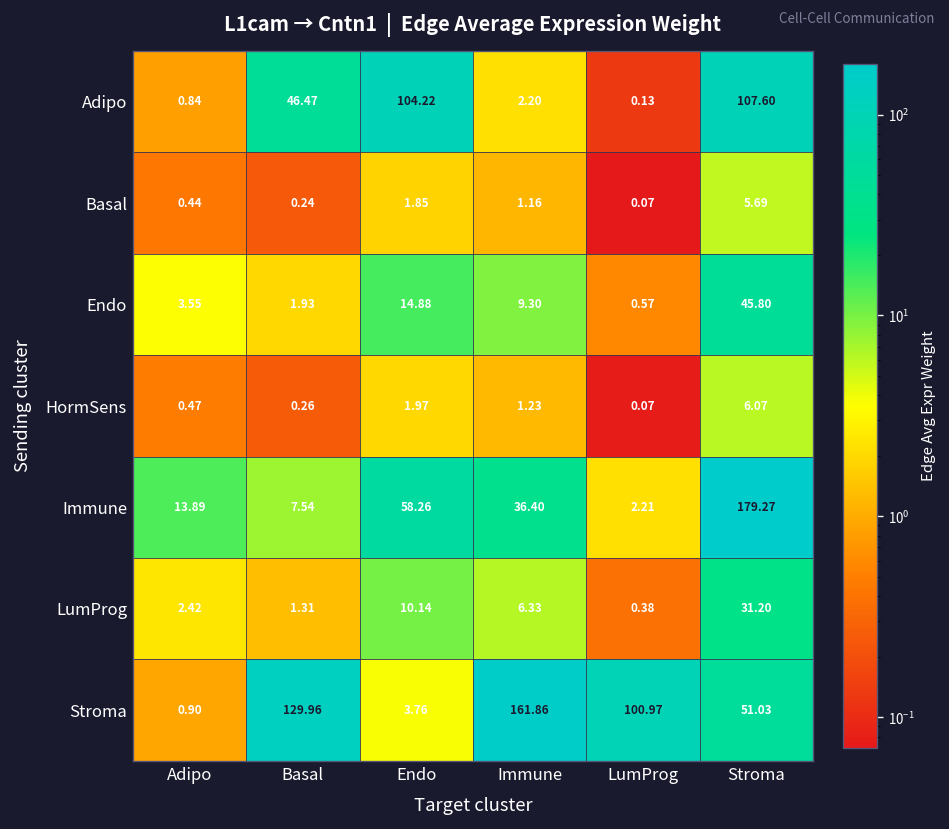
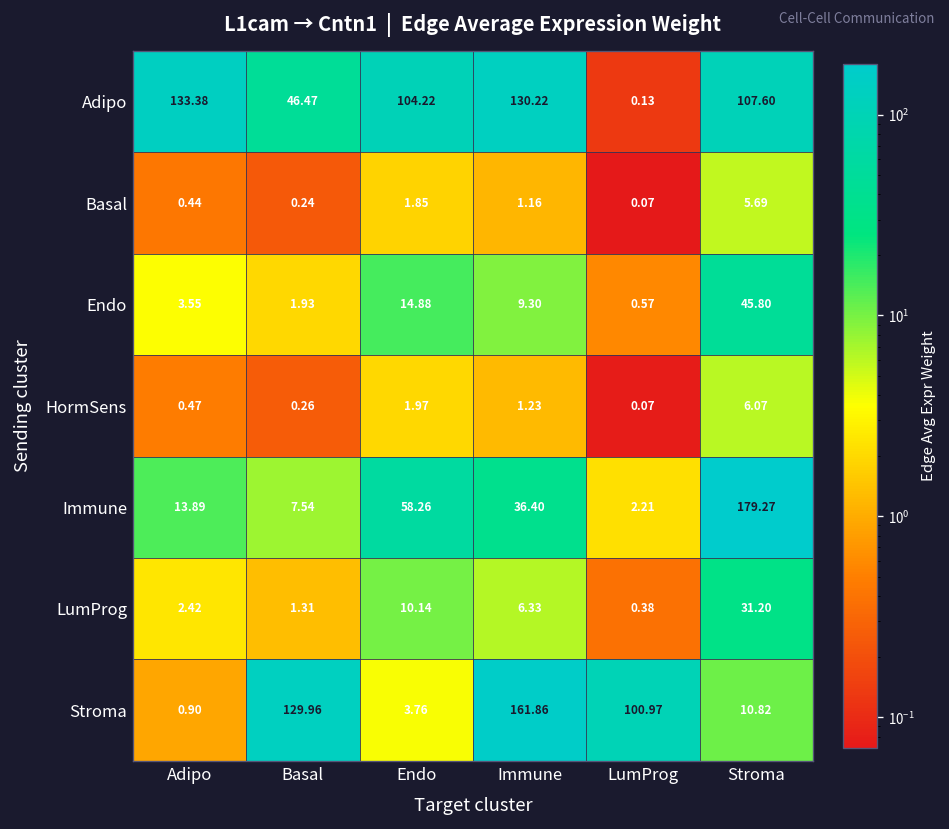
Adipo, Adipo: 0.84 -> 133.38
Adipo, Immune: 2.20 -> 130.22
Stroma, Stroma: 51.03 -> 10.82
